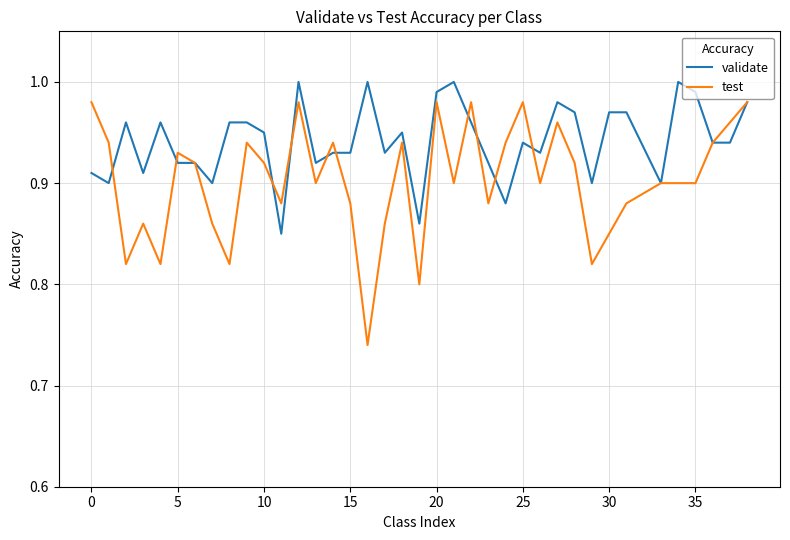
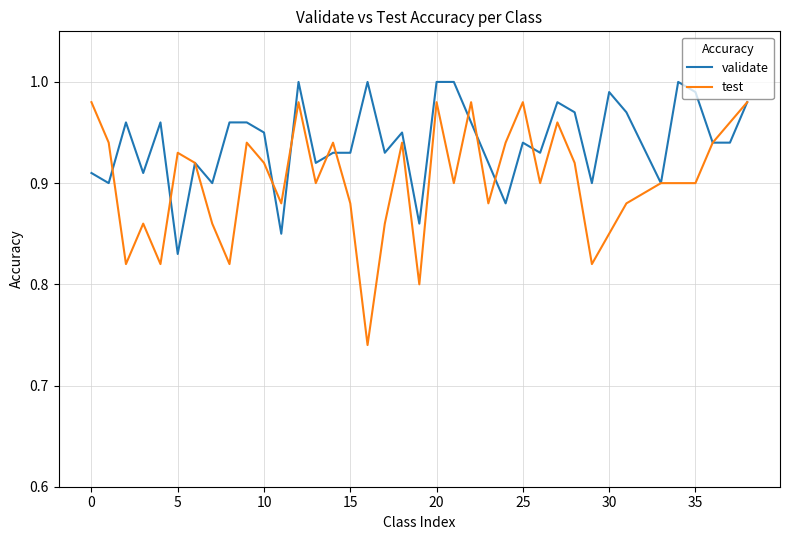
validate, 5: 0.92 -> 0.83
validate, 20: 0.99 -> 1.00
validate, 30: 0.97 -> 0.99
